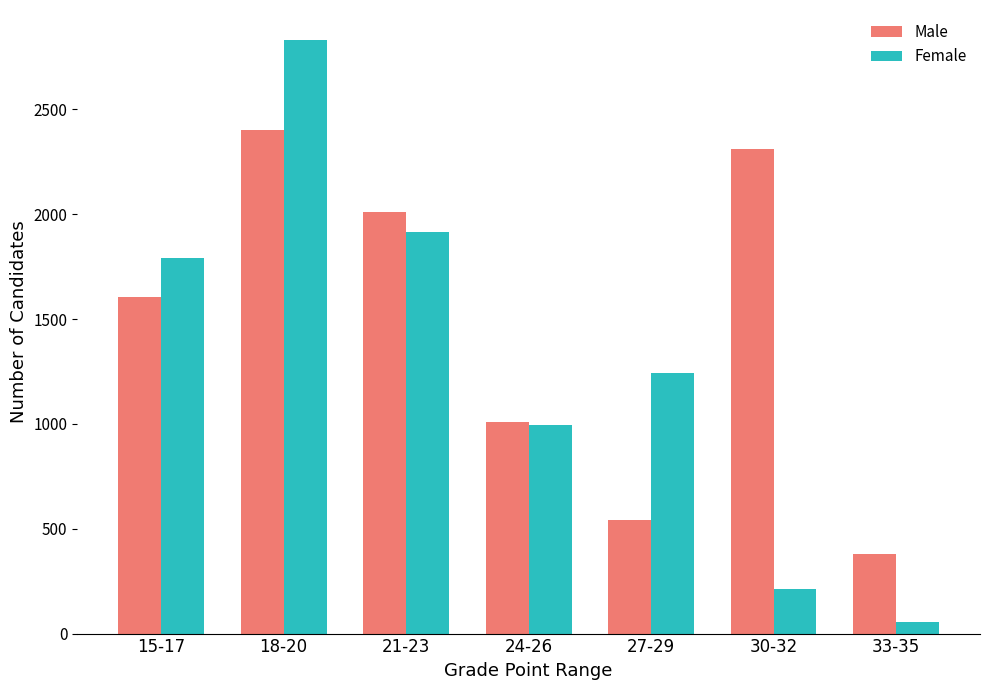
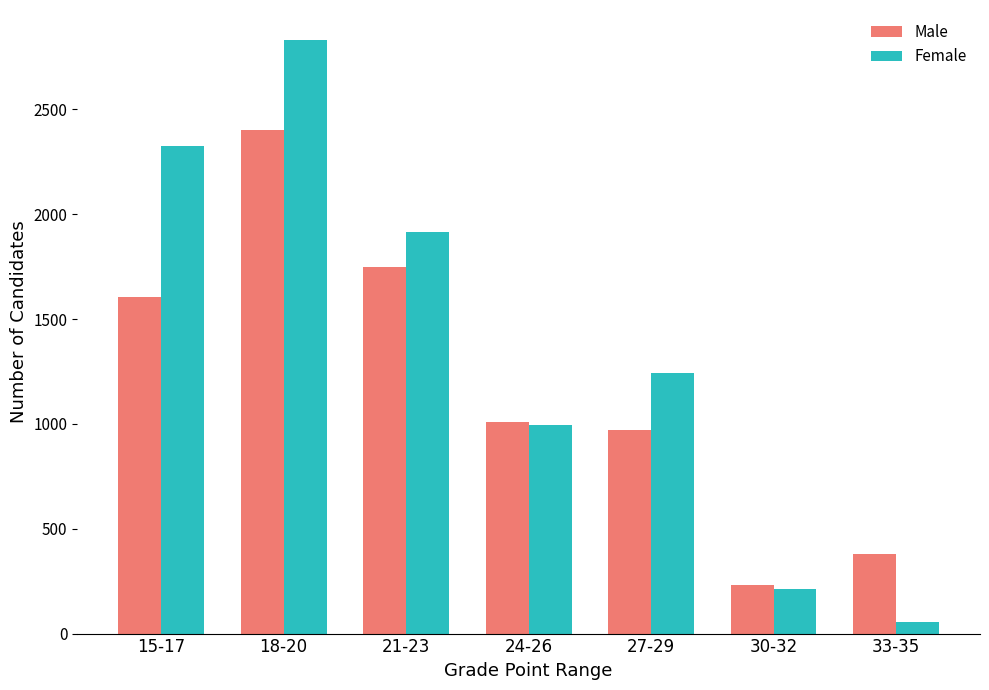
Female, 15-17: 1790 -> 2320
Male, 21-23: 2010 -> 1750
Male, 27-29: 540 -> 970
Male, 30-32: 2310 -> 230
